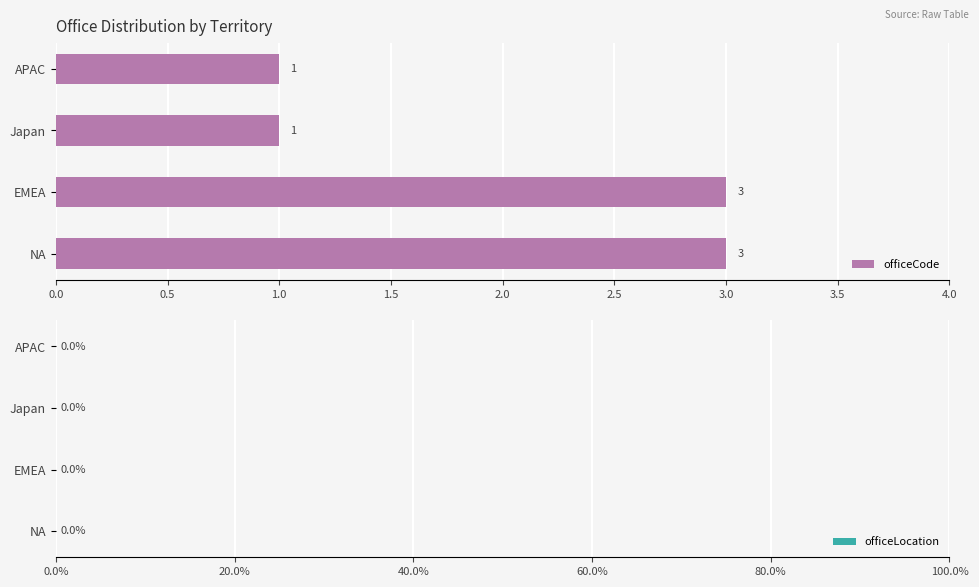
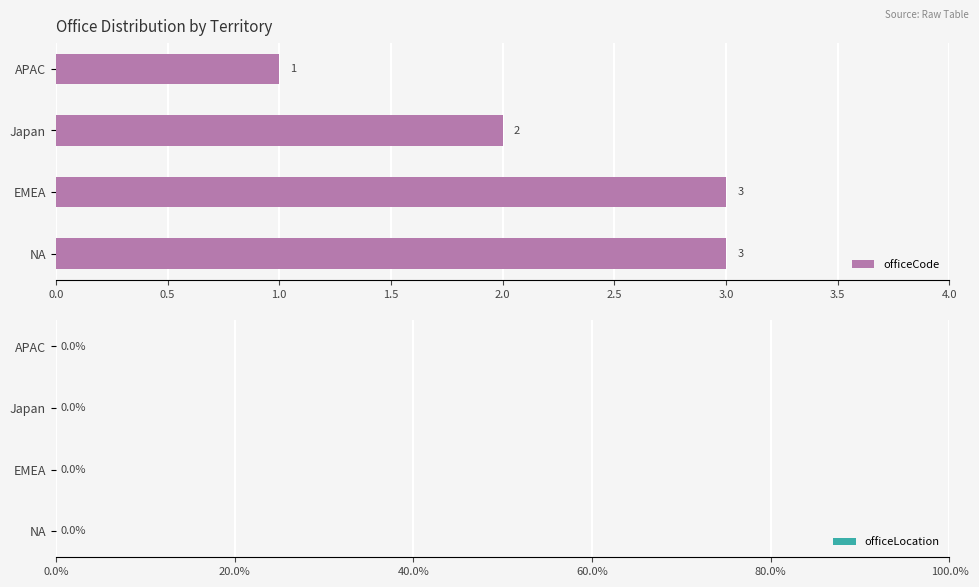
Office Distribution by Territory, Japan: 1 -> 2
